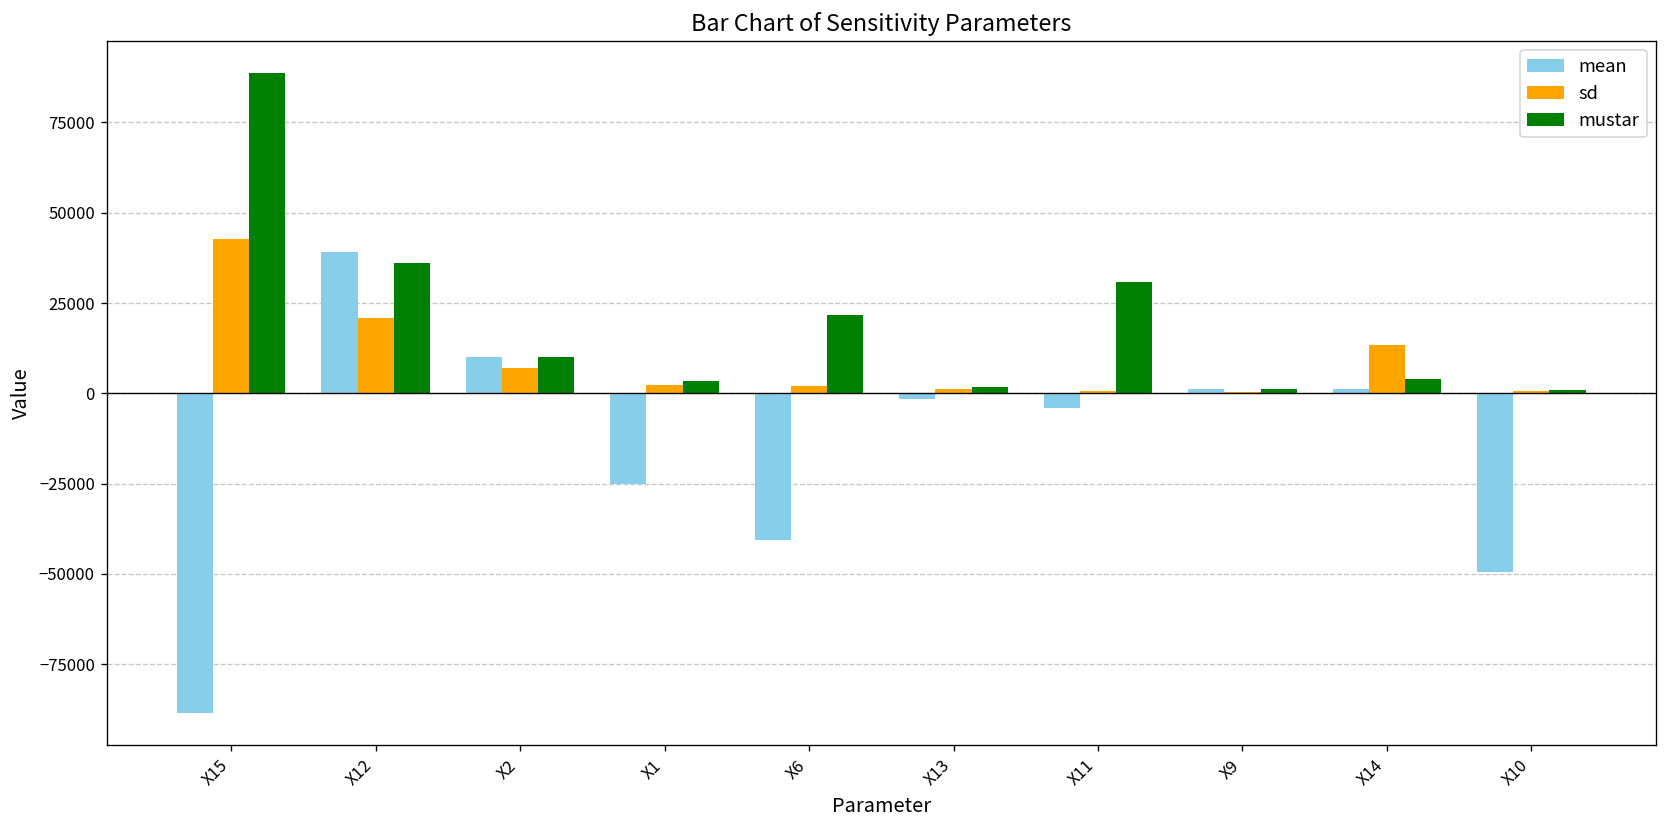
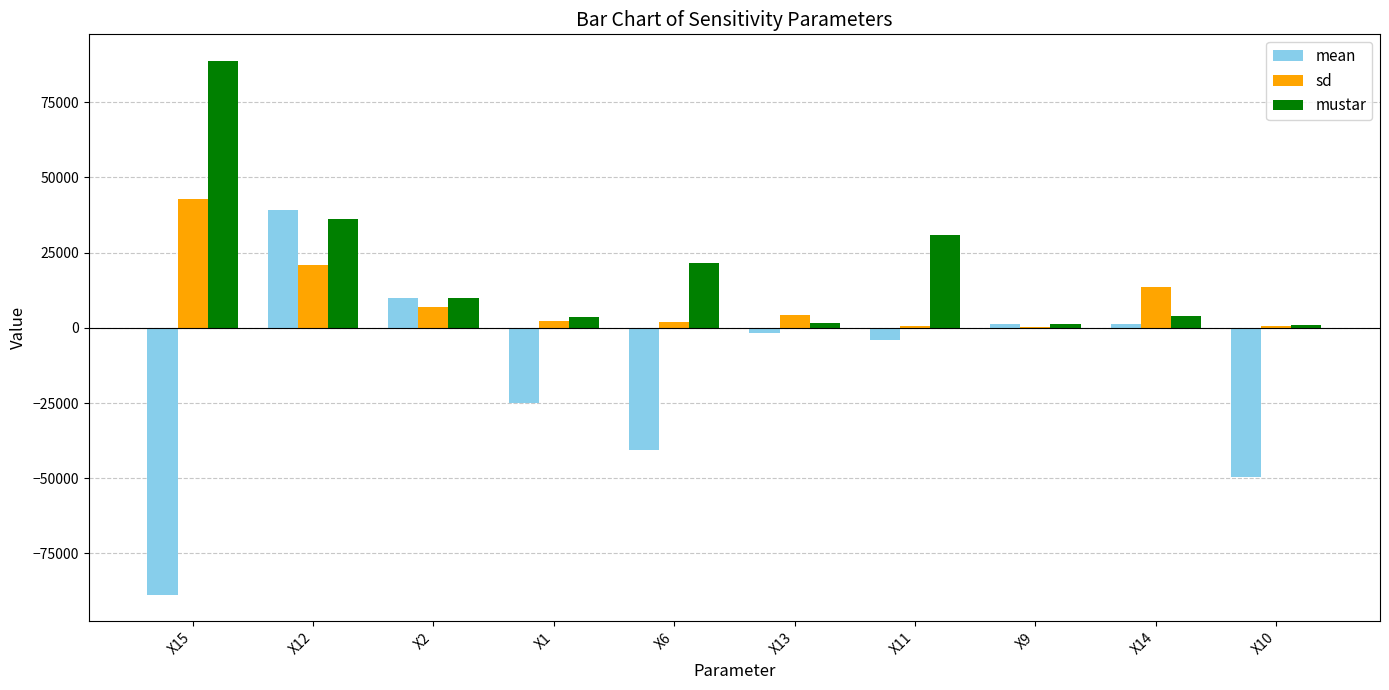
sd, X13: 1000 -> 4000
